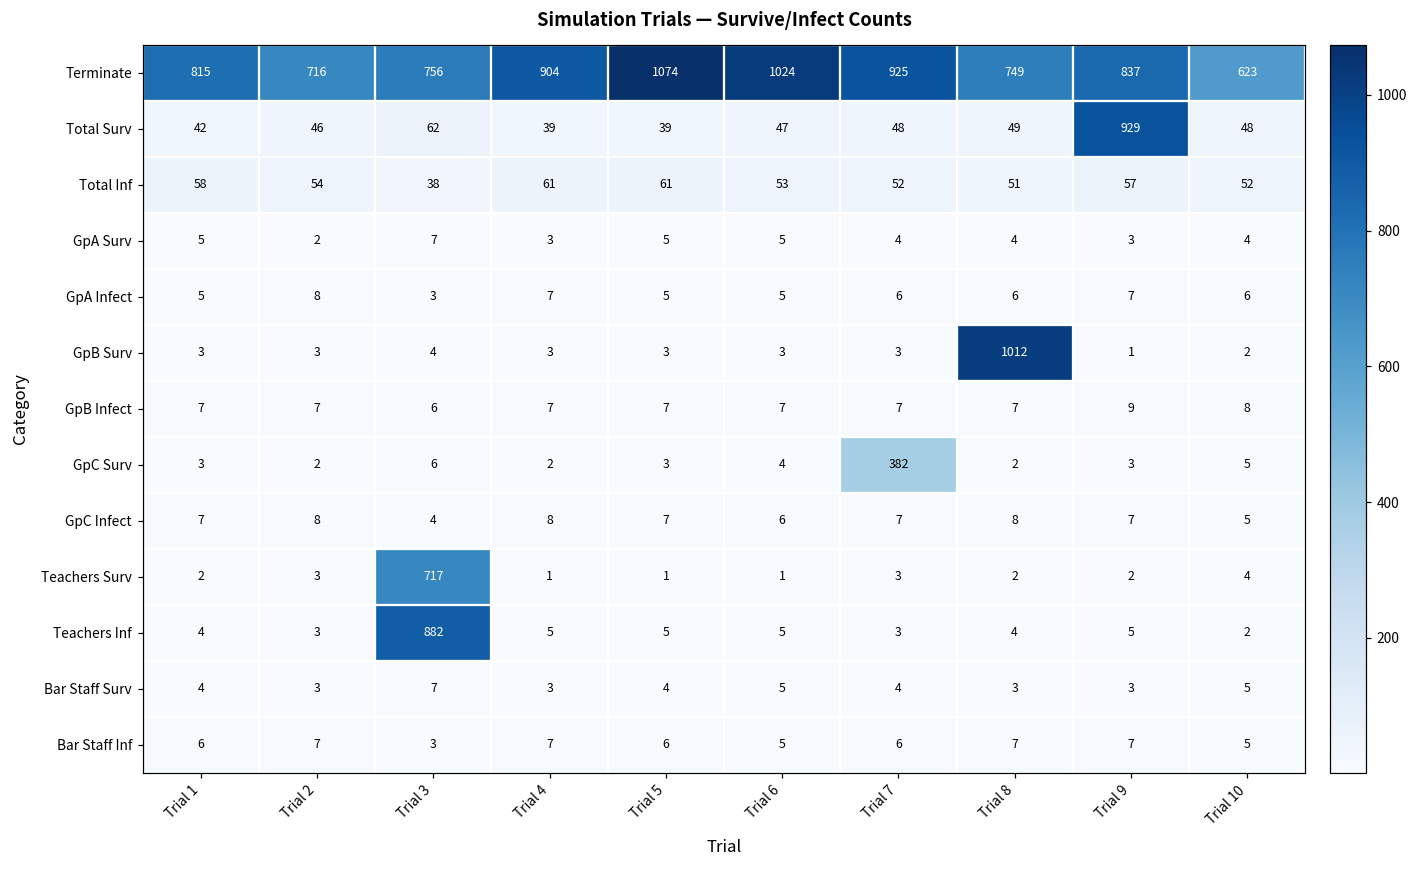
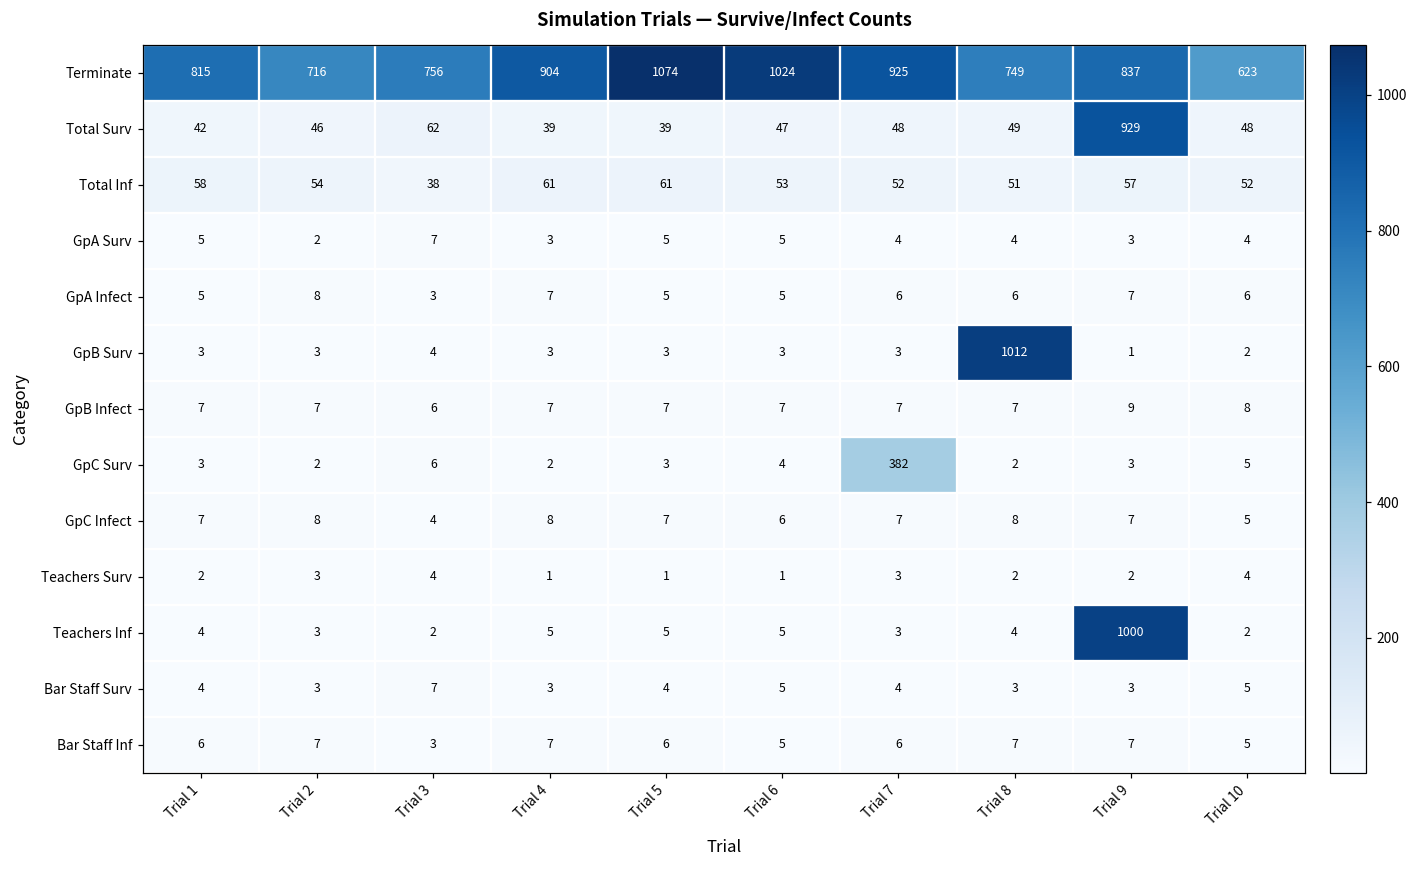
Teachers Surv, Trial 3: 717 -> 4
Teachers Inf, Trial 3: 882 -> 2
Teachers Inf, Trial 9: 5 -> 1000
